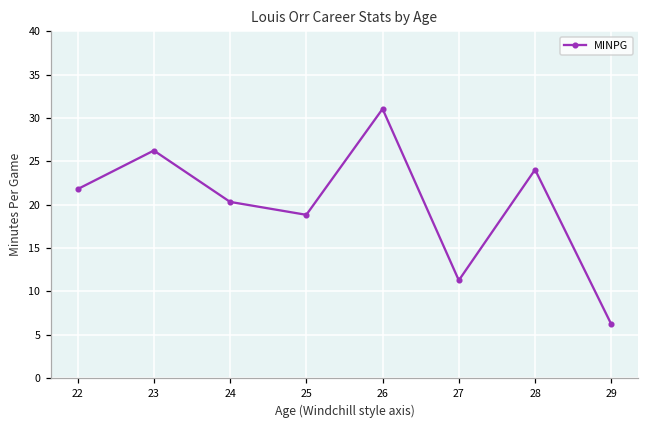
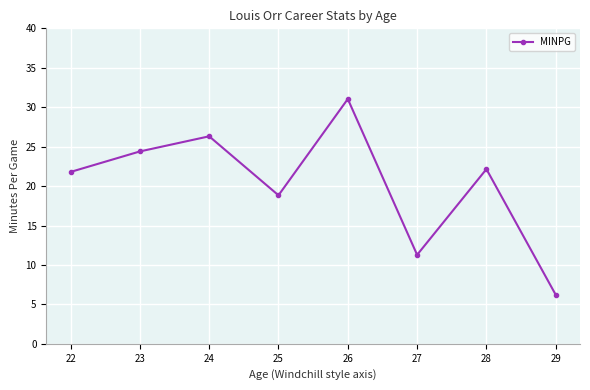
23: 26 -> 24
24: 20 -> 26
28: 24 -> 22
